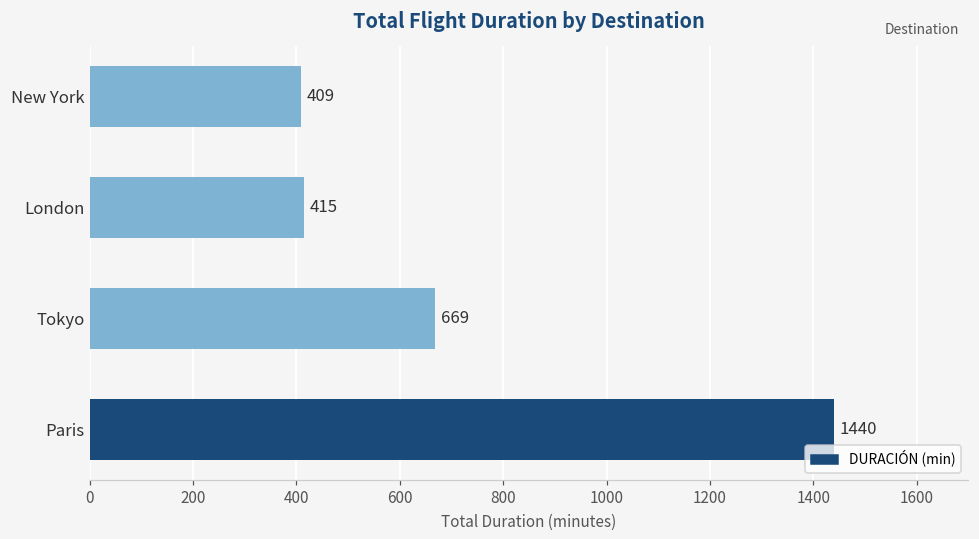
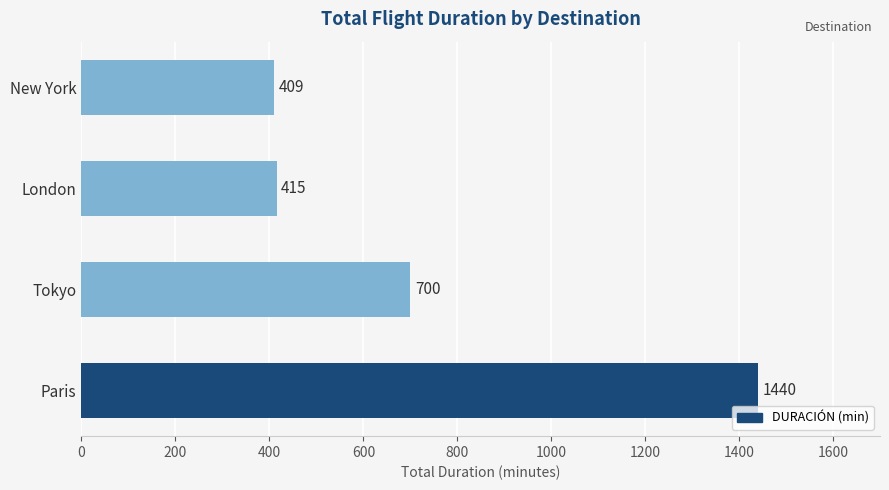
Tokyo: 669 -> 700
